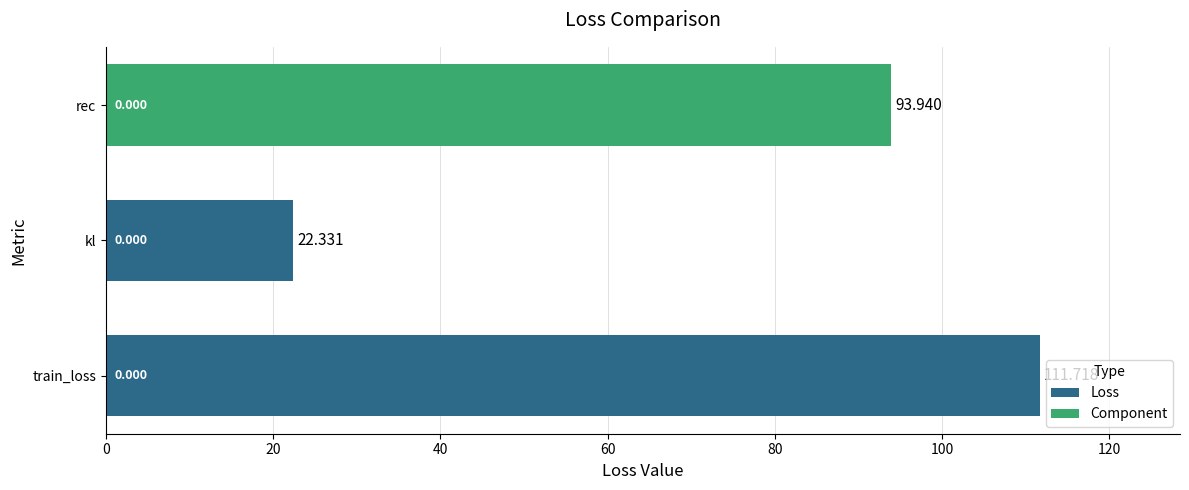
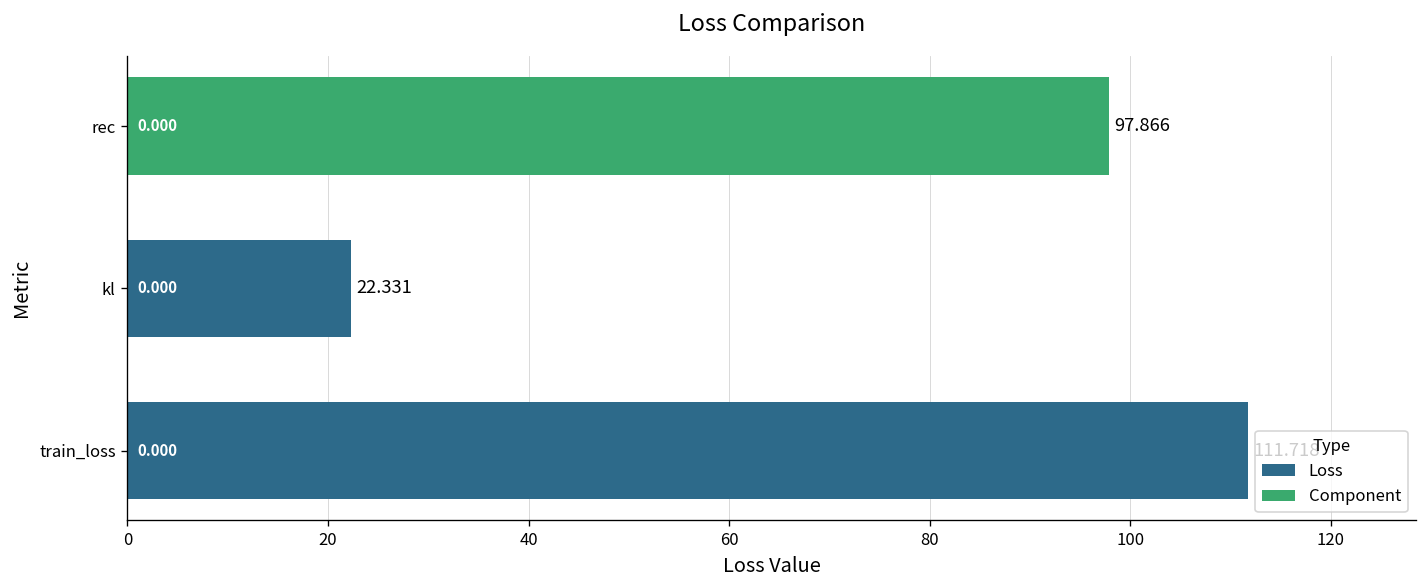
rec: 93.940 -> 97.866
